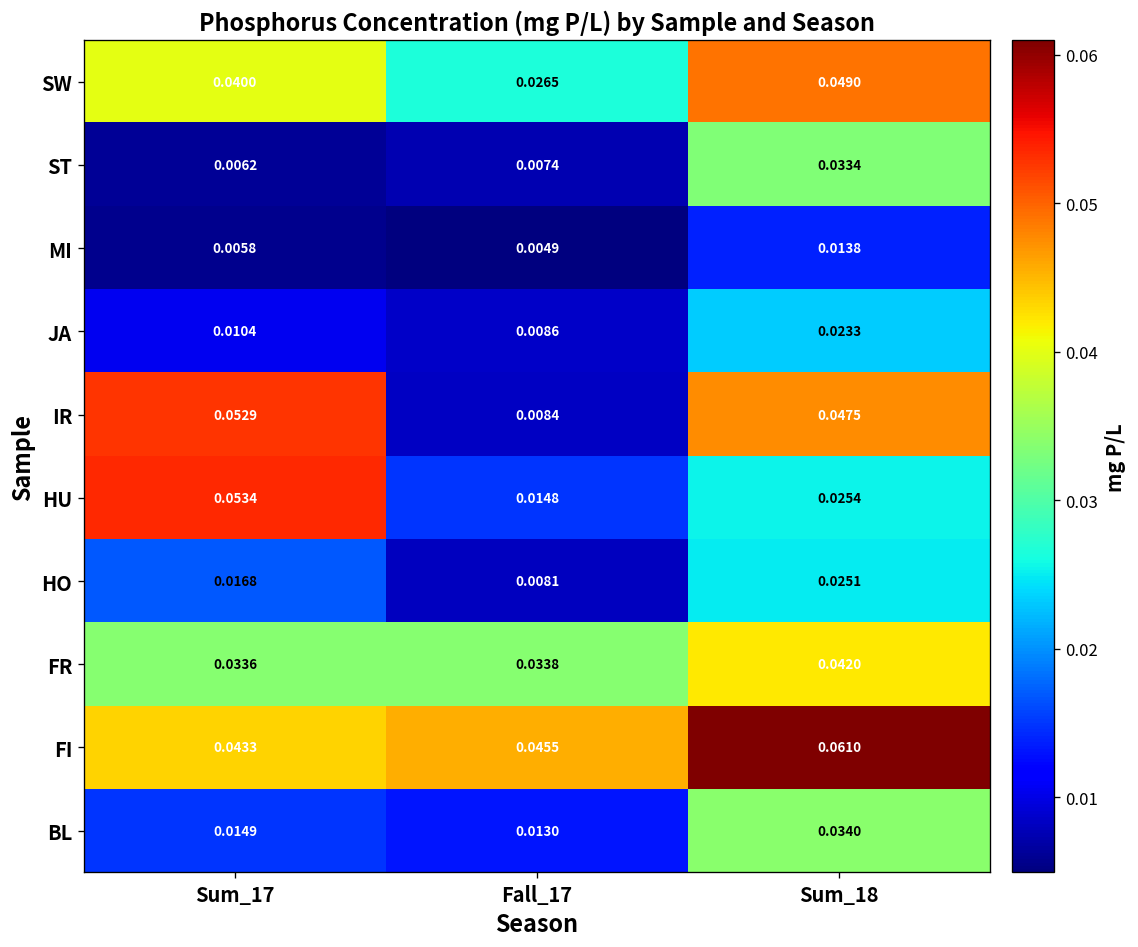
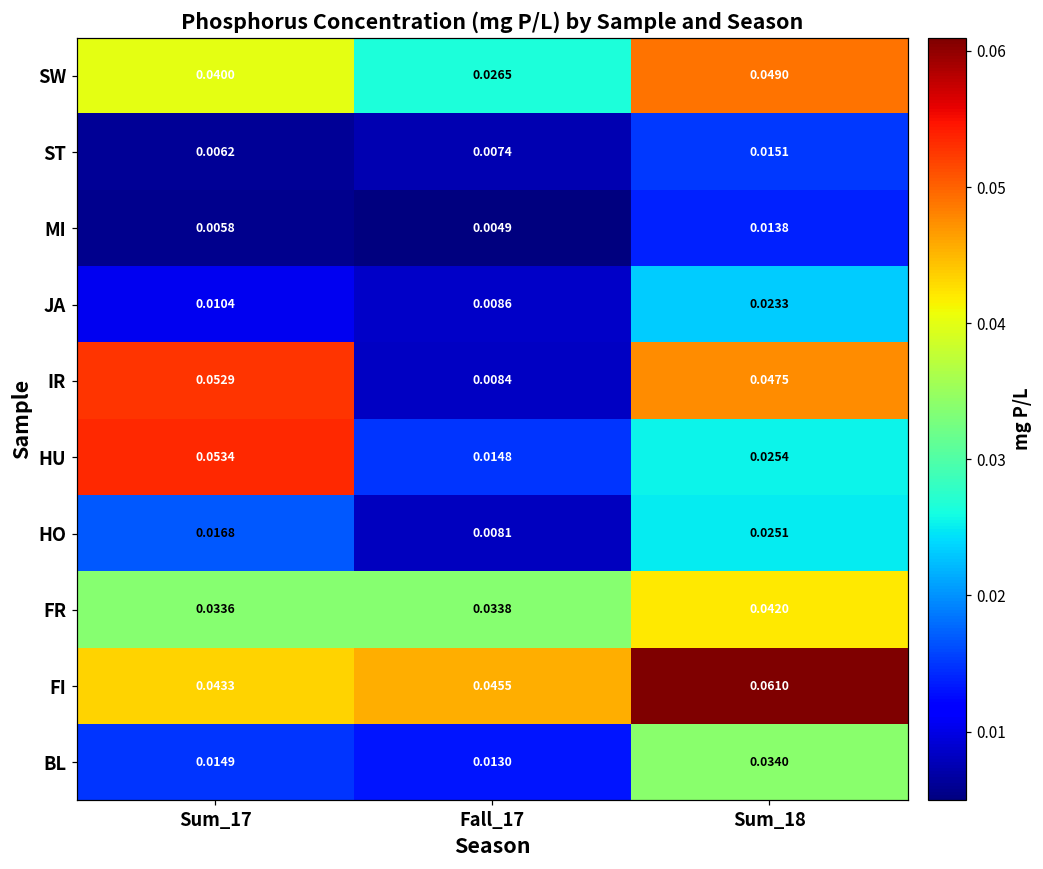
ST, Sum_18: 0.0334 -> 0.0151
